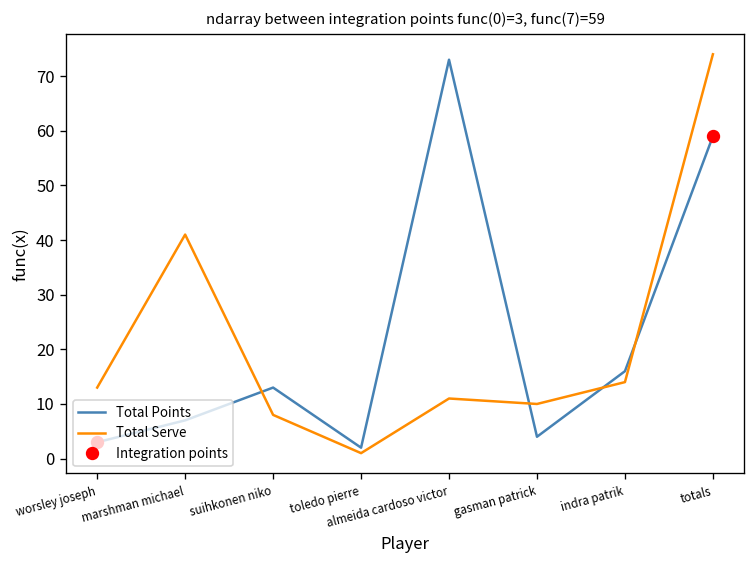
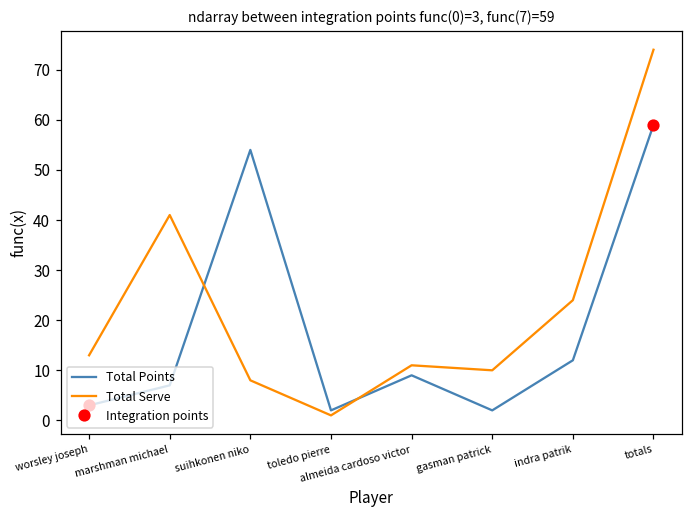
Total Points, suihkonen niko: 13 -> 54
Total Points, almeida cardoso victor: 73 -> 9
Total Points, gasman patrick: 4 -> 2
Total Points, indra patrik: 16 -> 12
Total Serve, indra patrik: 14 -> 24
